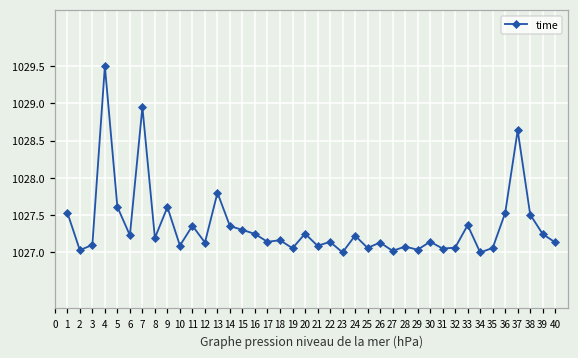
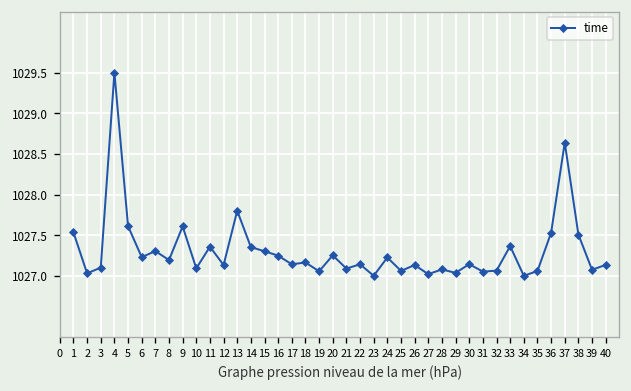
7: 1029.0 -> 1027.3
39: 1027.2 -> 1027.1
